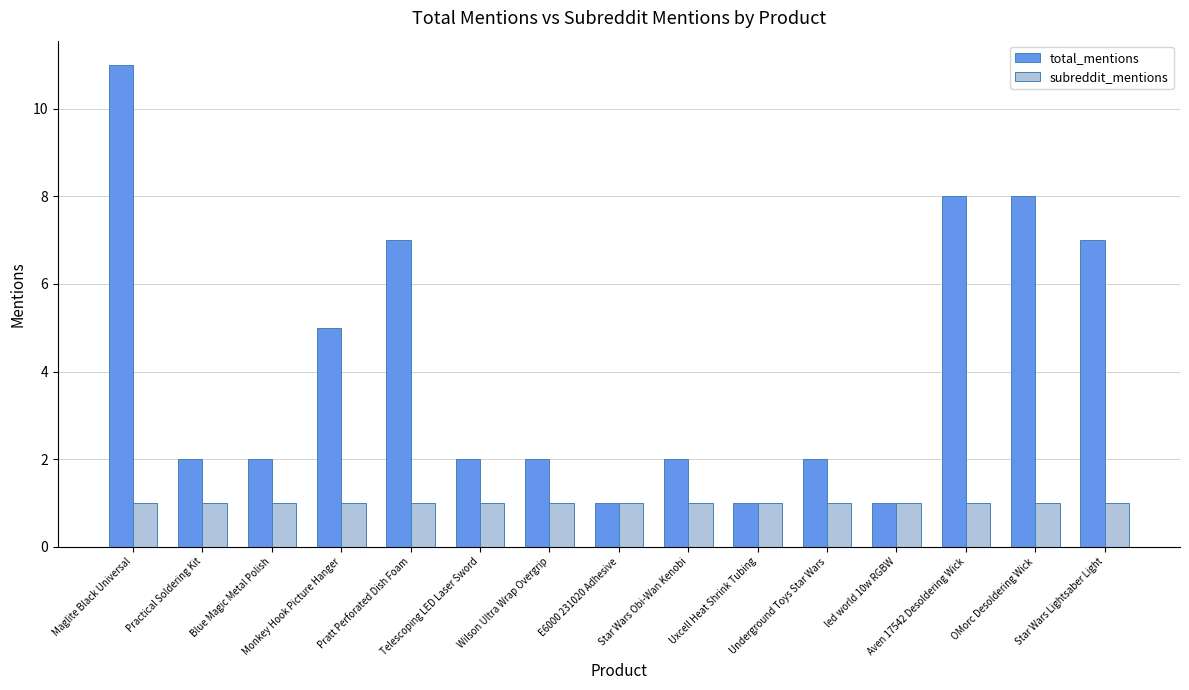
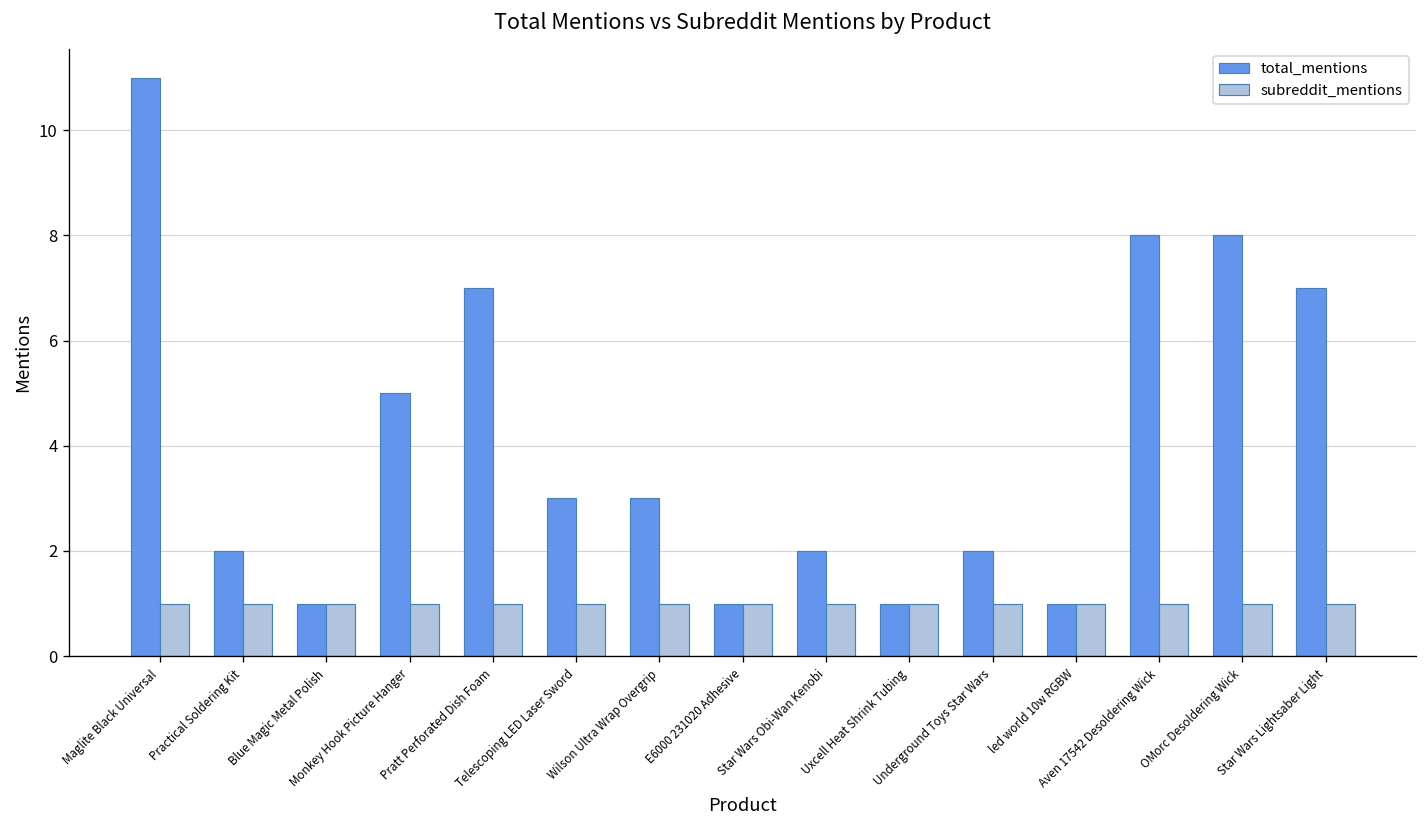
total_mentions, Blue Magic Metal Polish: 2 -> 1
total_mentions, Telescoping LED Laser Sword: 2 -> 3
total_mentions, Wilson Ultra Wrap Overgrip: 2 -> 3
